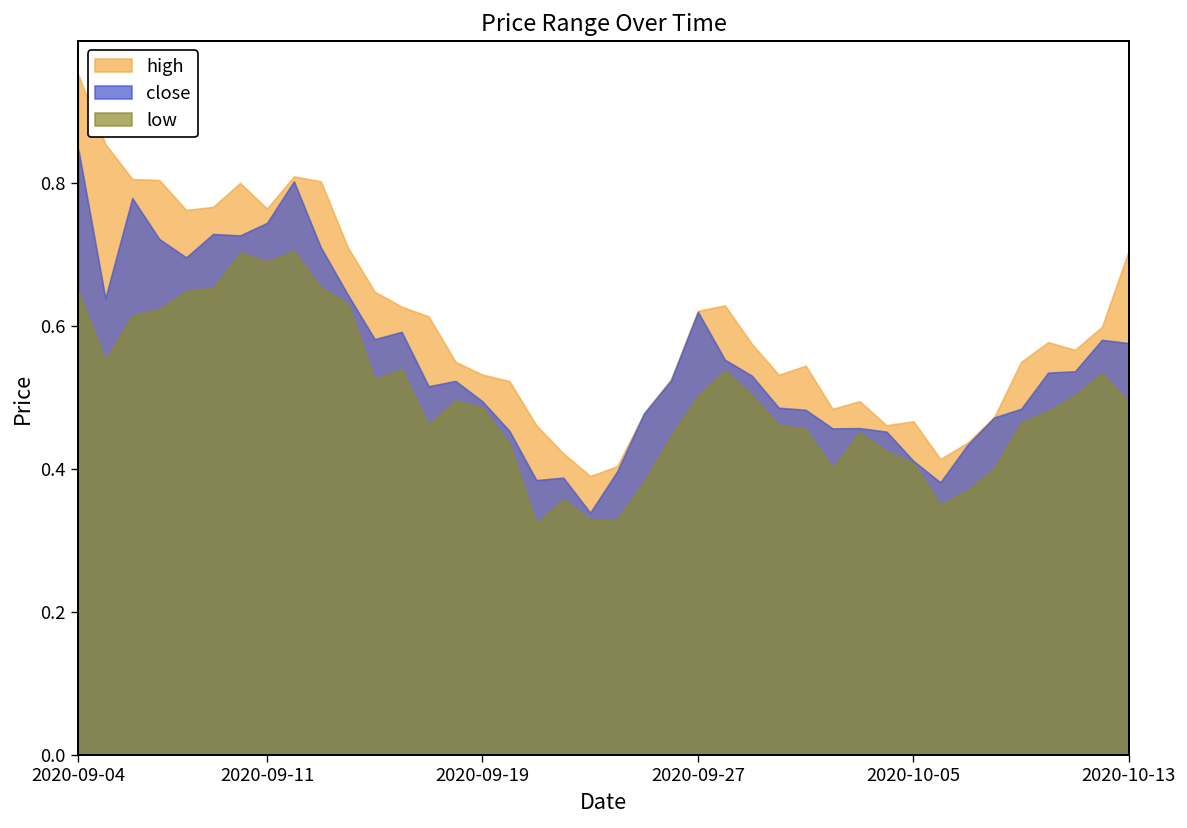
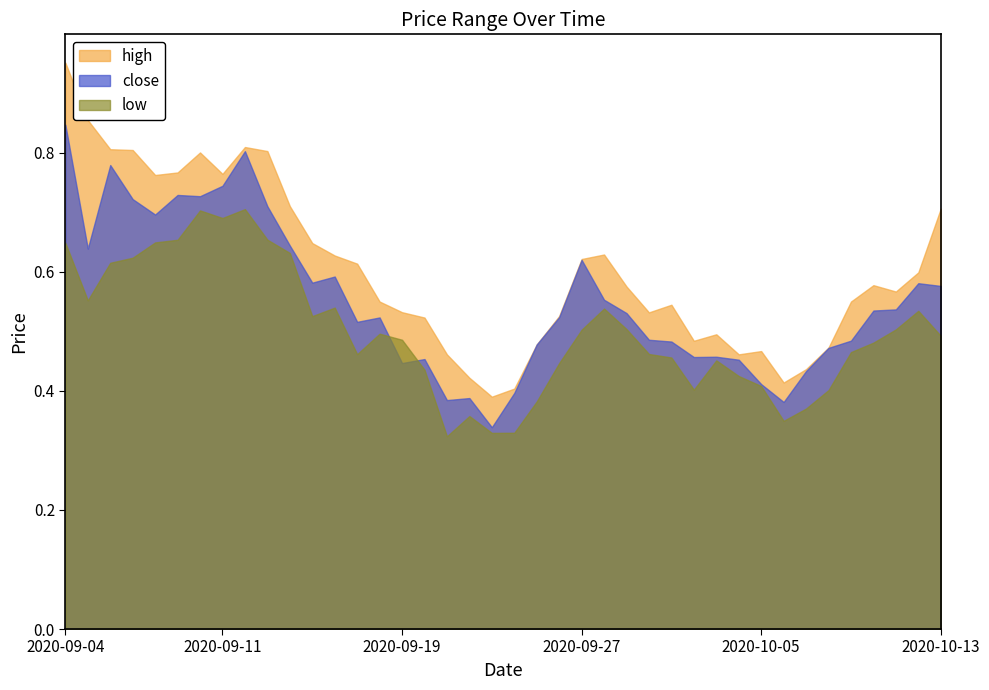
close, 2020-09-19: 0.49 -> 0.45
